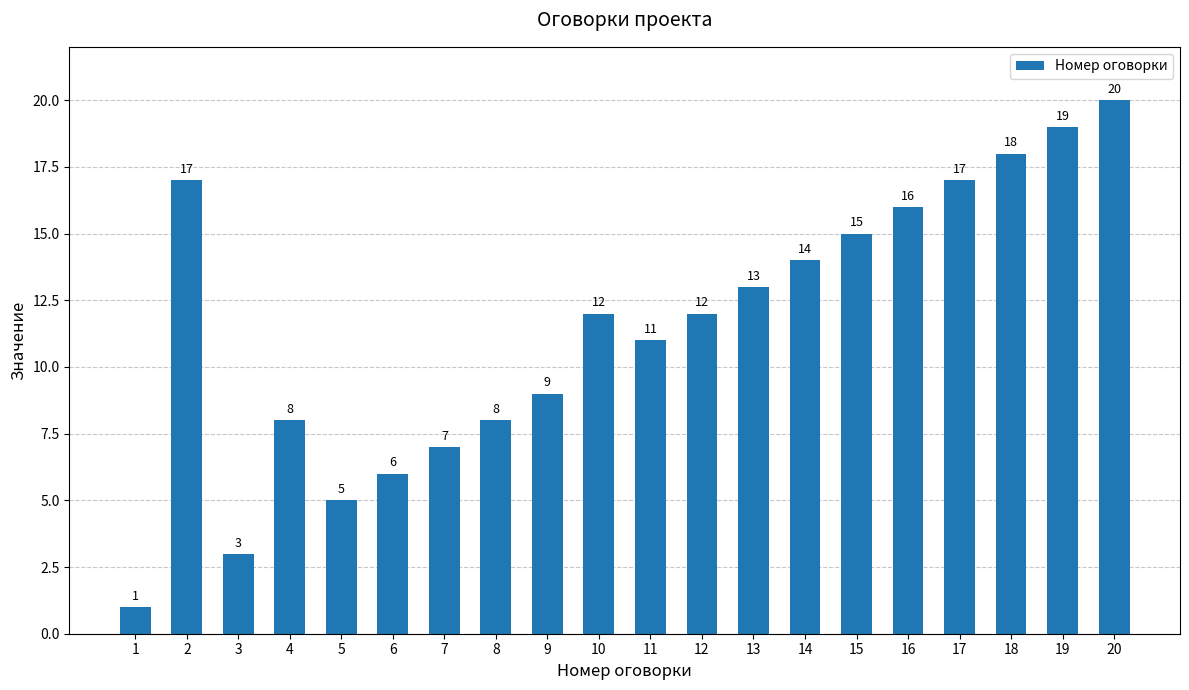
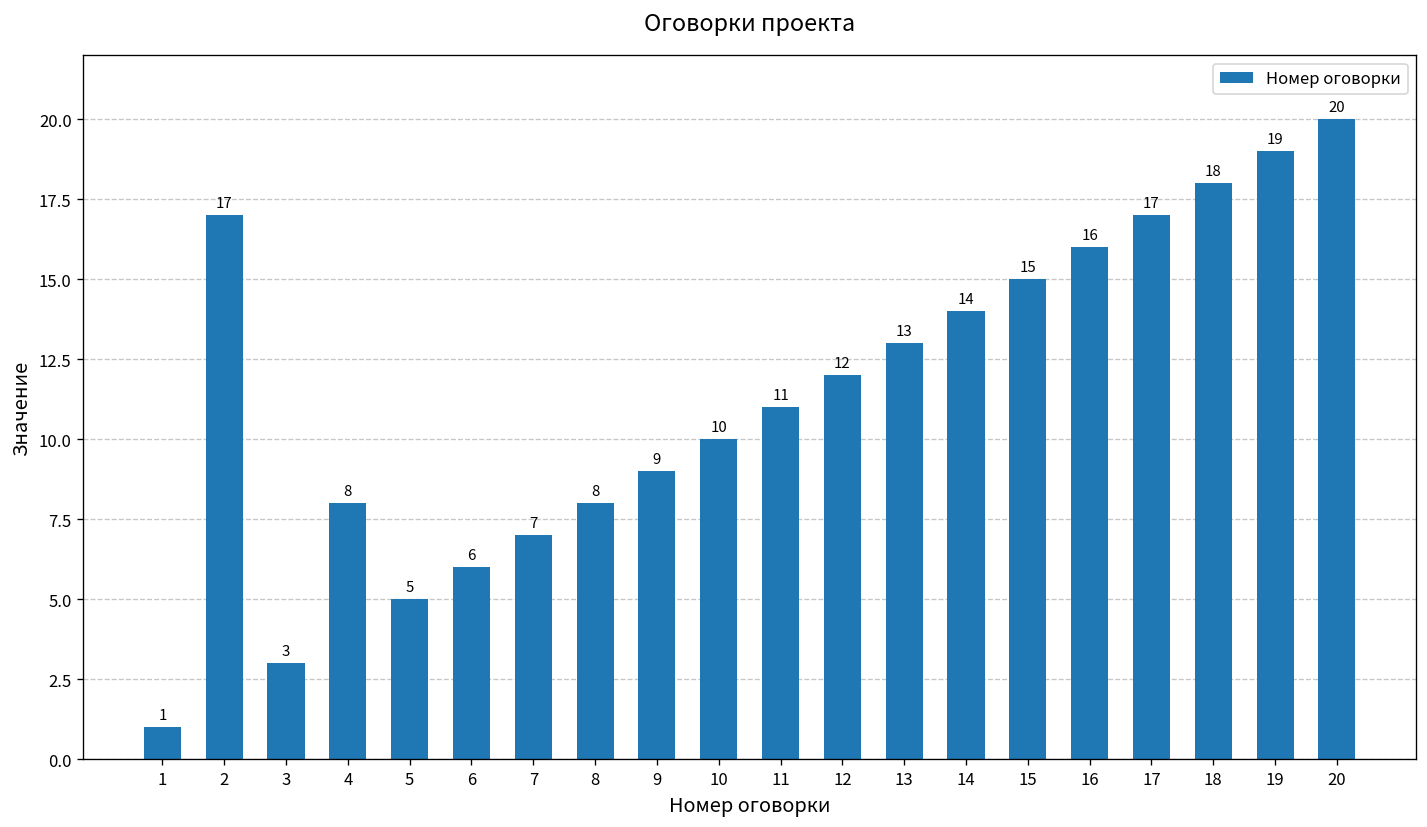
10: 12 -> 10
